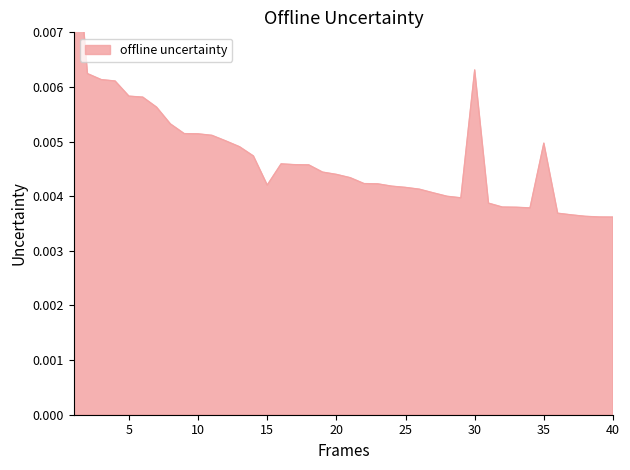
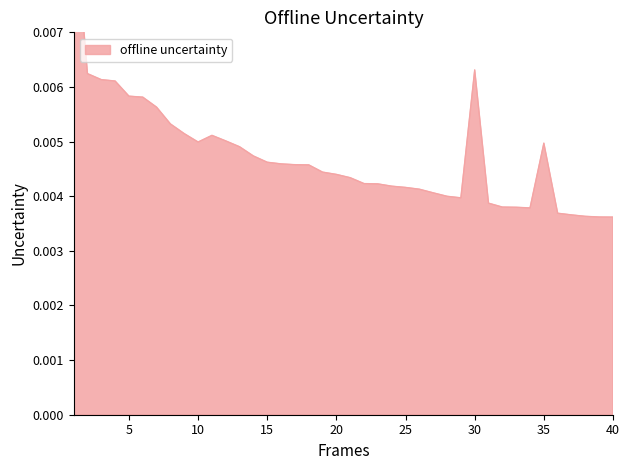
10: 0.0051 -> 0.0050
15: 0.0042 -> 0.0046
